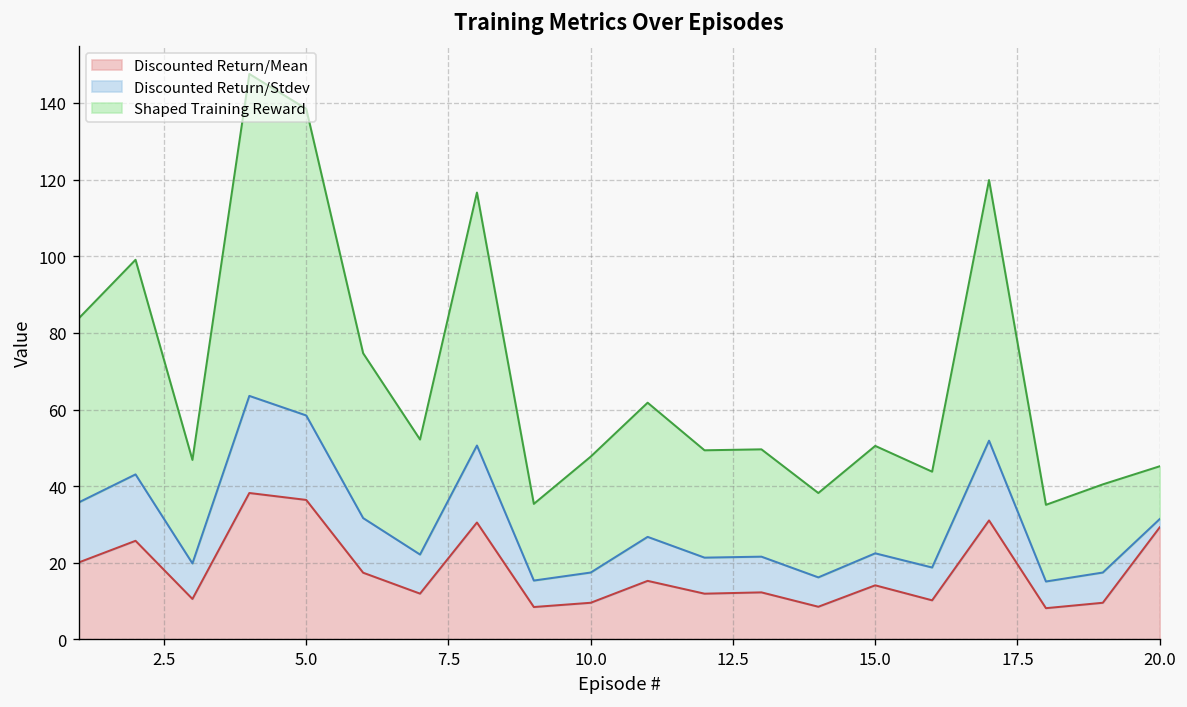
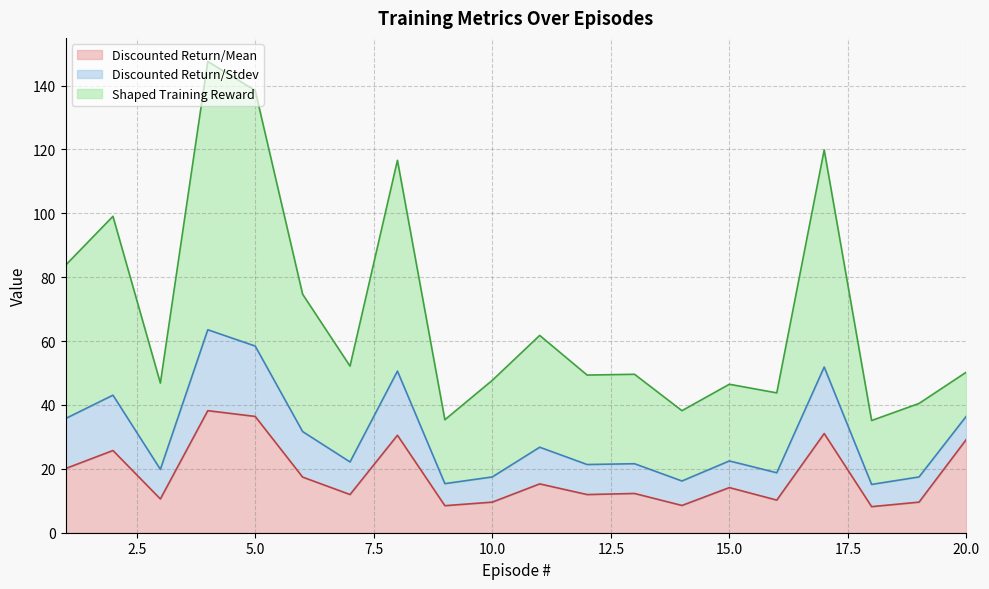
Shaped Training Reward, 15.0: 28 -> 24
Discounted Return/Stdev, 20.0: 2 -> 7
